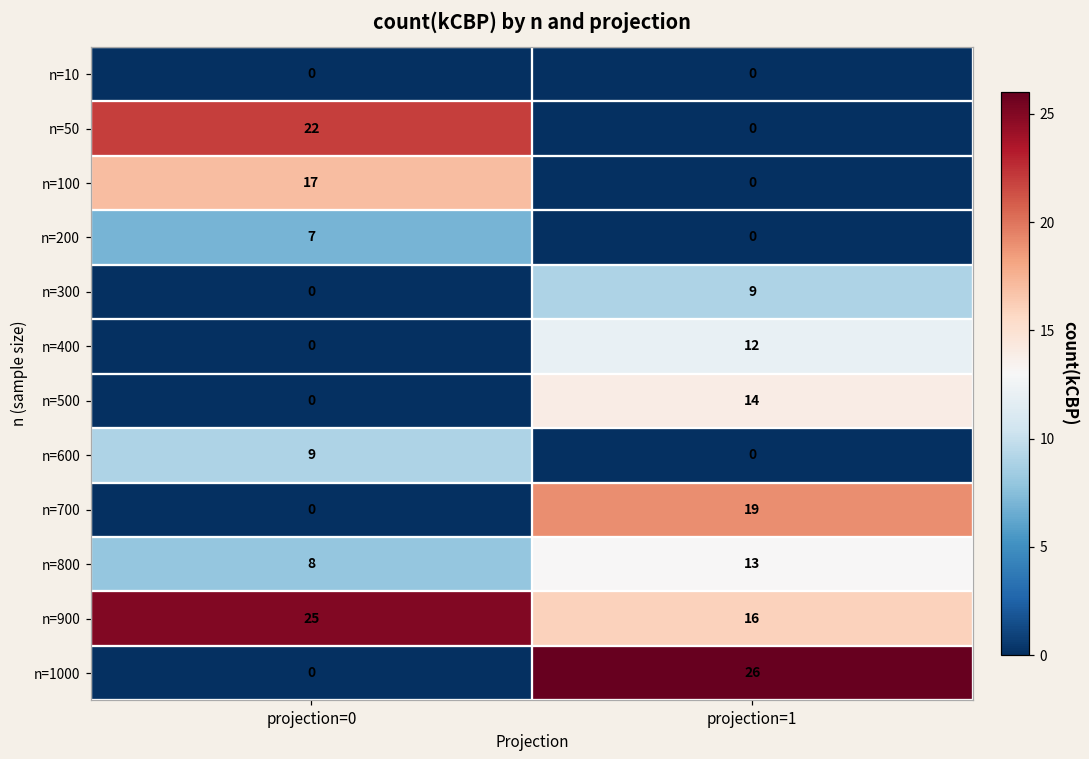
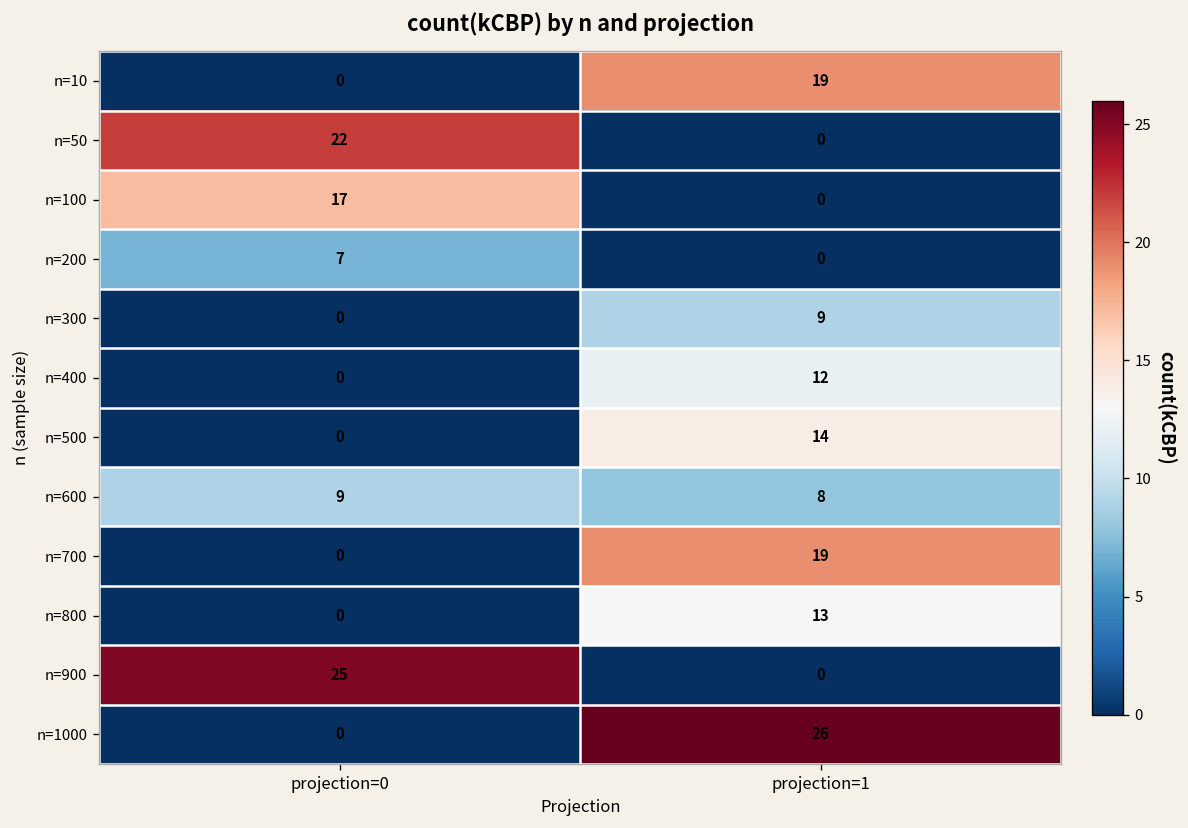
n=10, projection=1: 0 -> 19
n=600, projection=1: 0 -> 8
n=800, projection=0: 8 -> 0
n=900, projection=1: 16 -> 0
